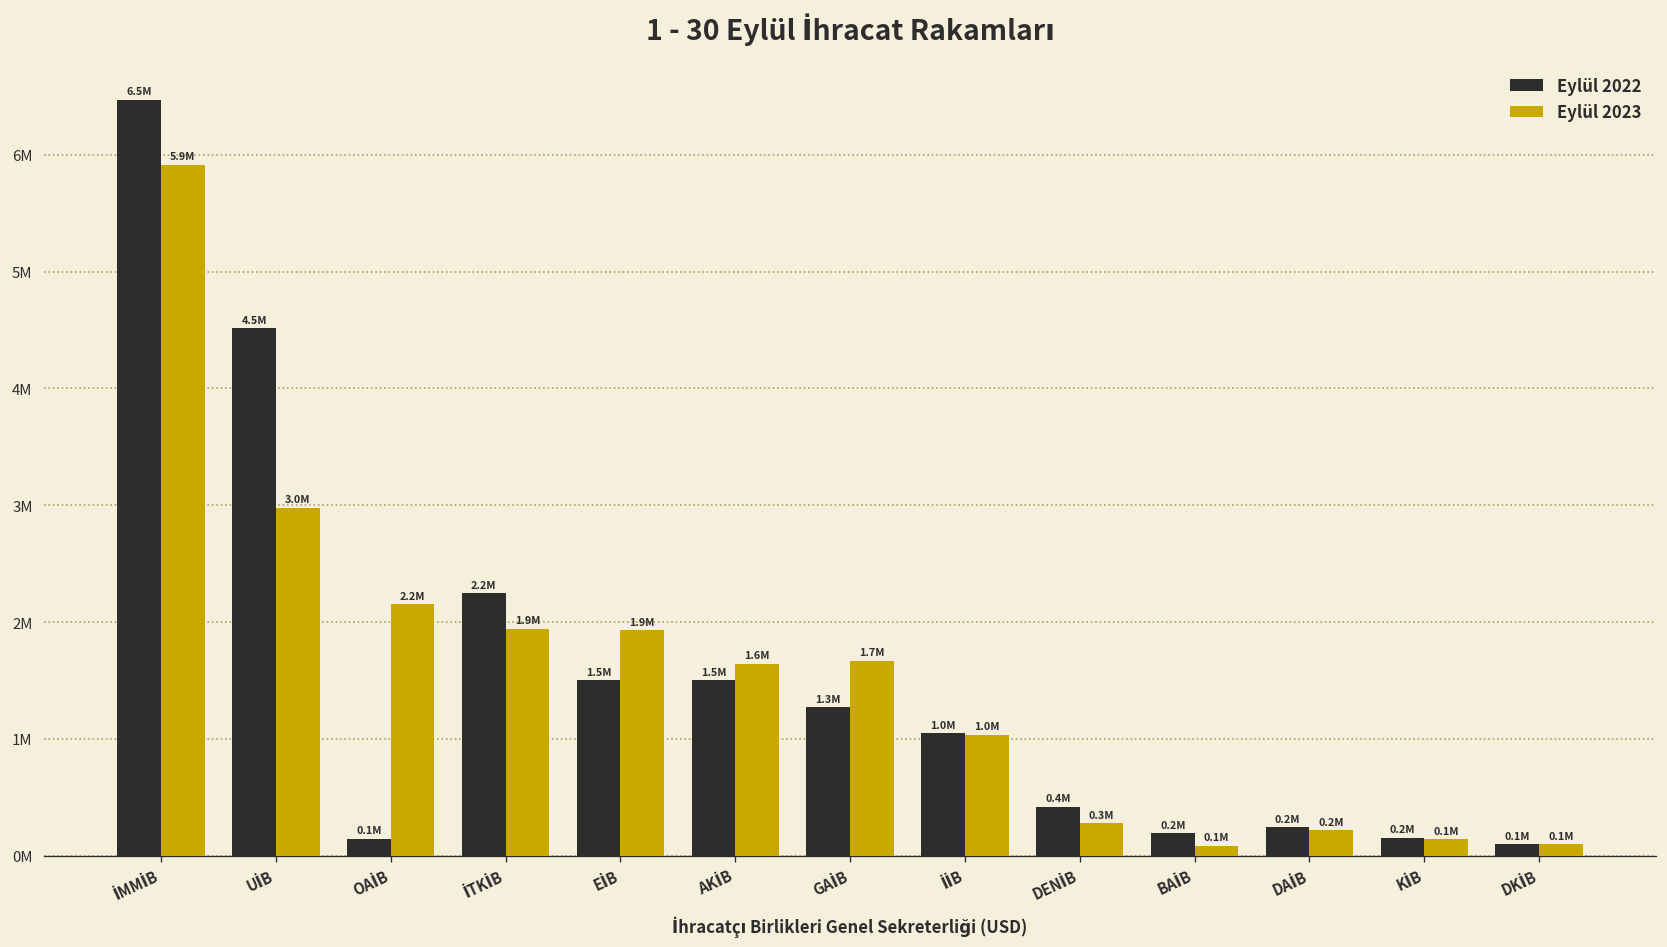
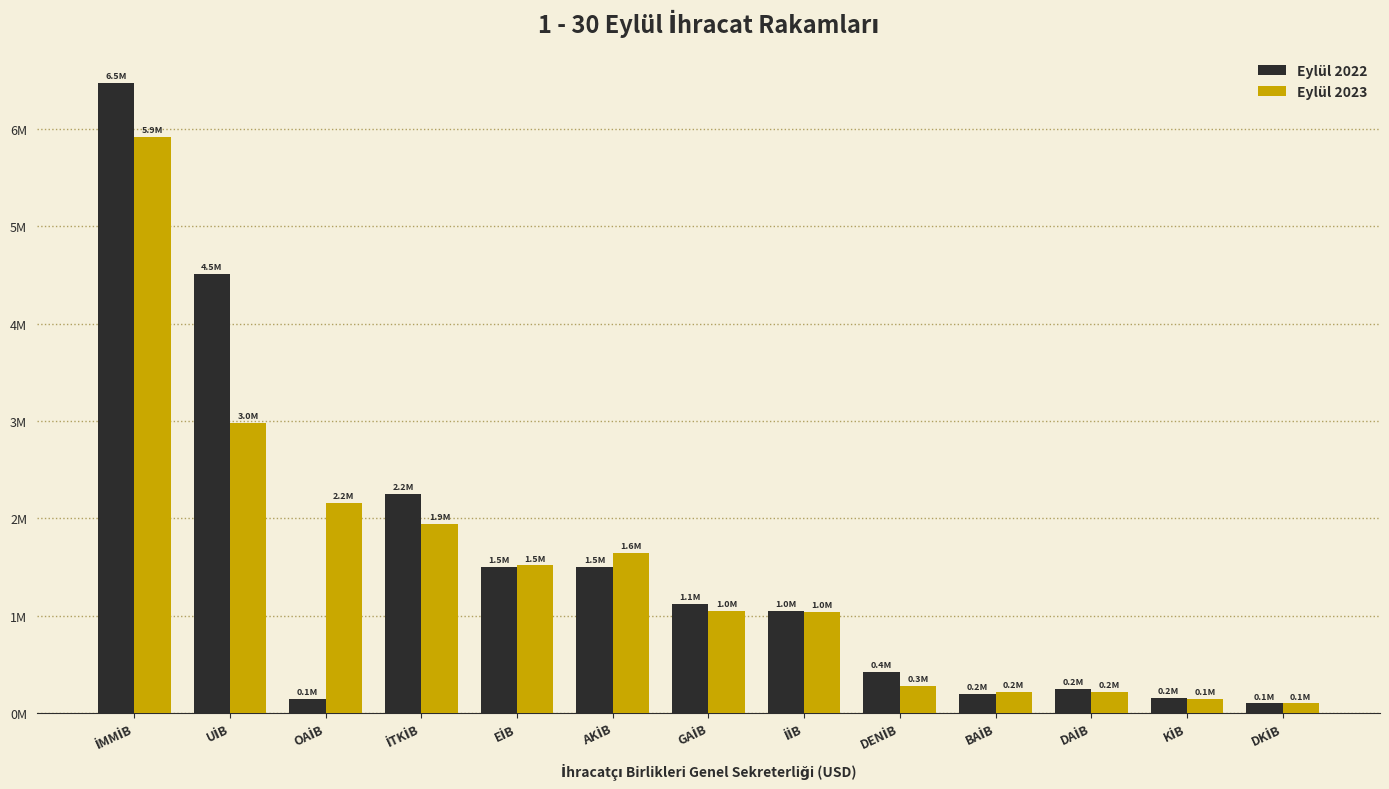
Eylül 2023, EİB: 1.9M -> 1.5M
Eylül 2022, GAİB: 1.3M -> 1.1M
Eylül 2023, GAİB: 1.7M -> 1.0M
Eylül 2023, BAİB: 0.1M -> 0.2M
